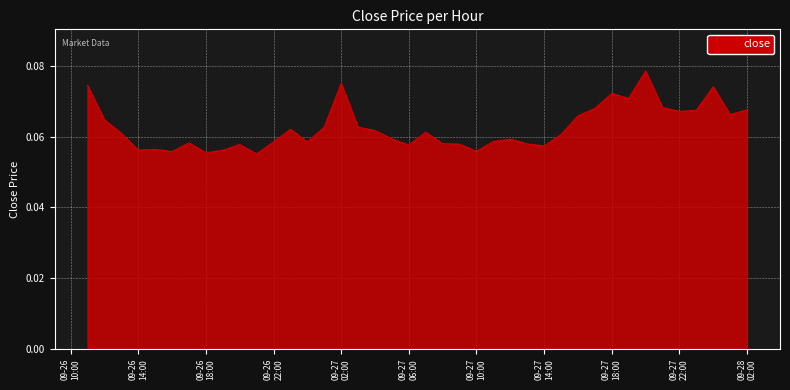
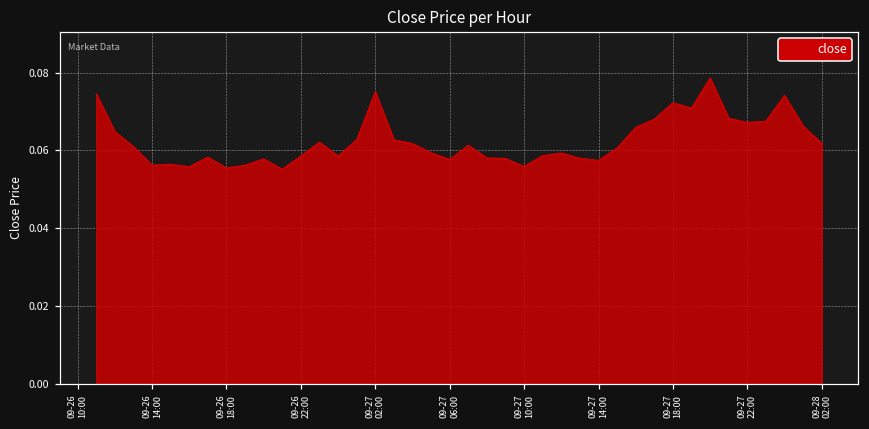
09-28 02:00: 0.068 -> 0.062
